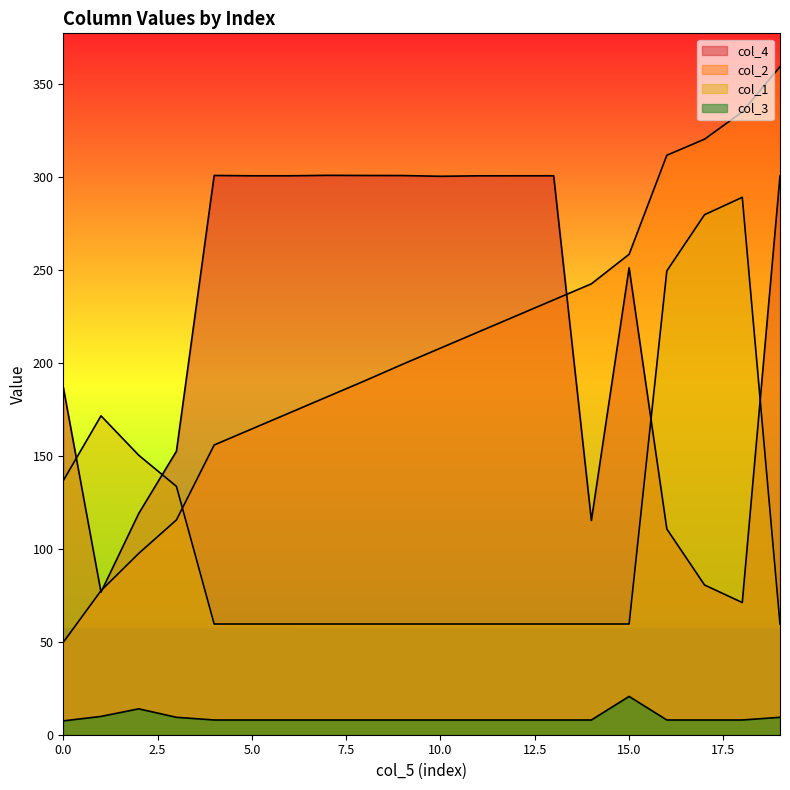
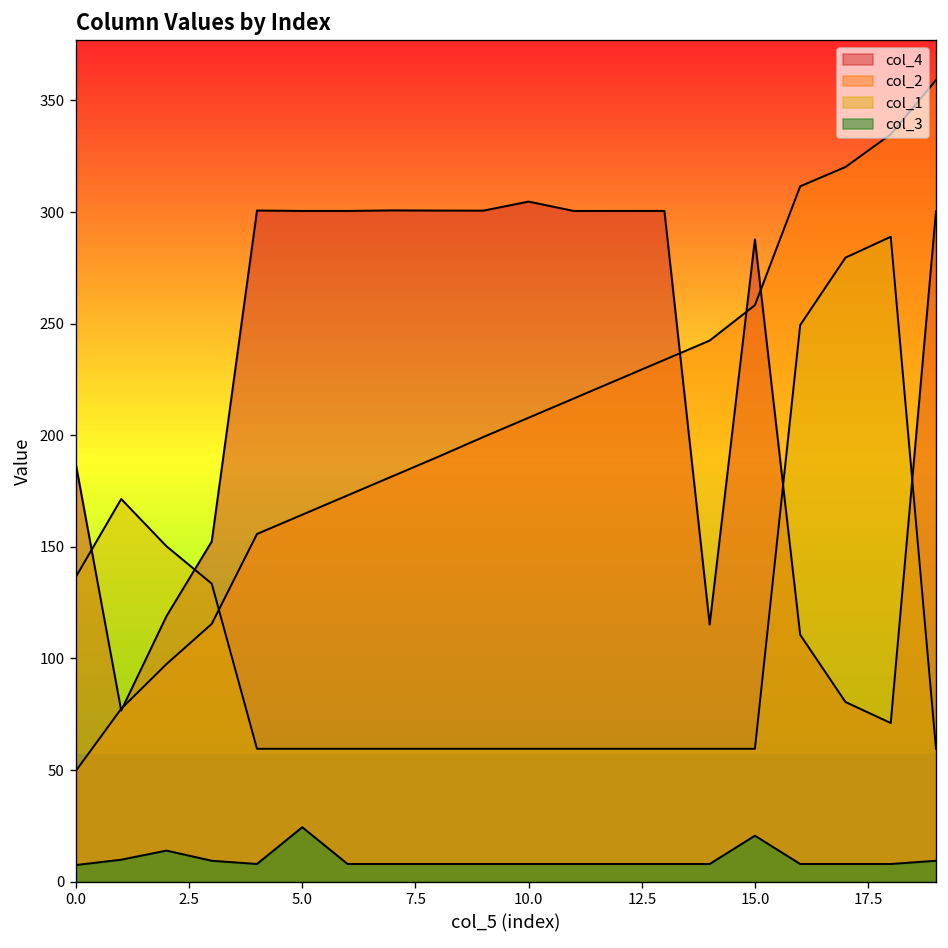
col_3, 5.0: 8 -> 24
col_4, 10.0: 300 -> 305
col_4, 15.0: 251 -> 288
